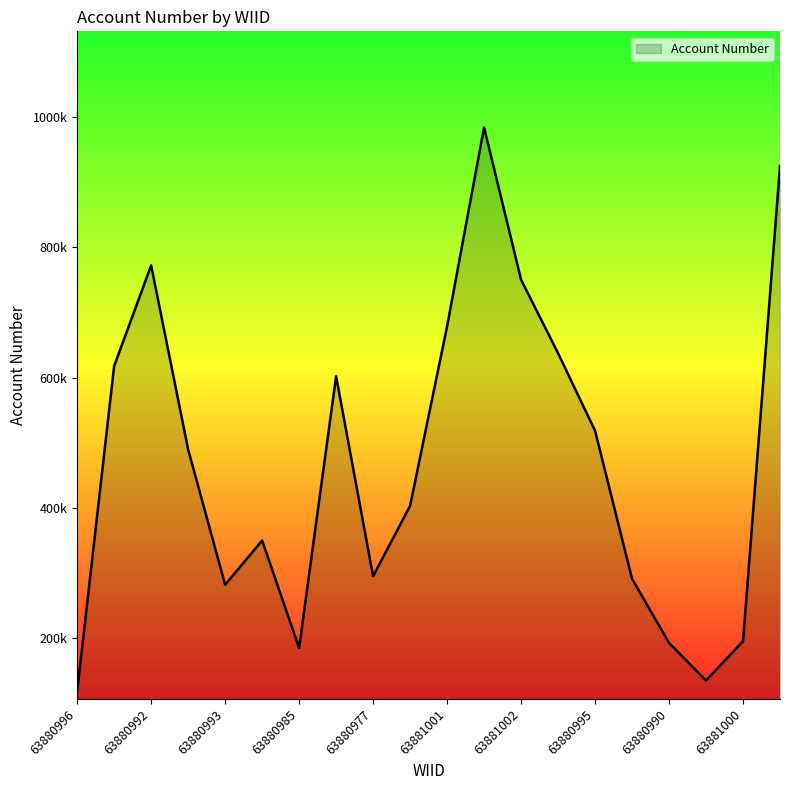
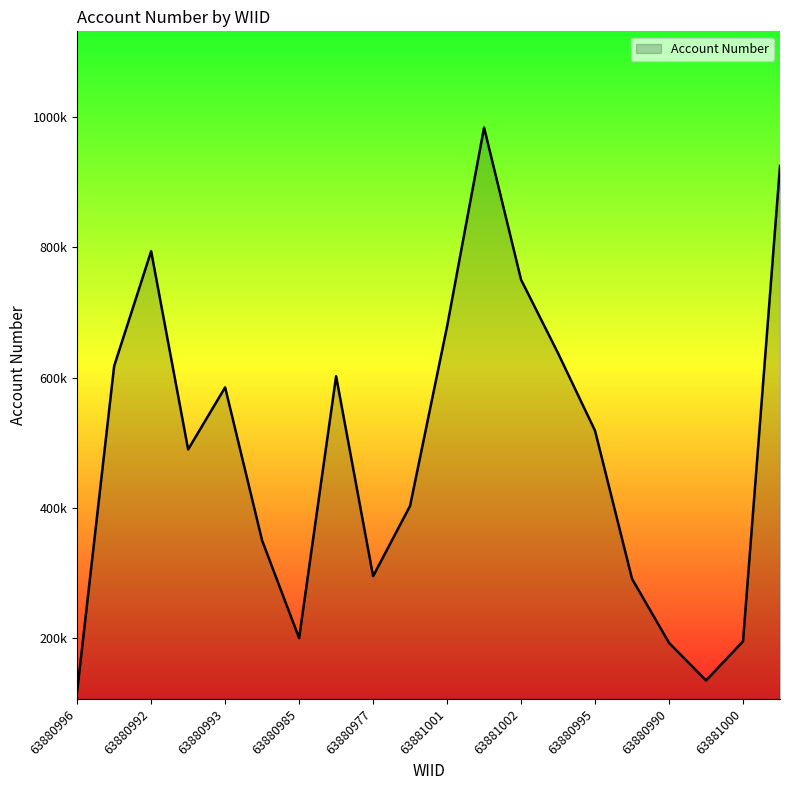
63880992: 770000 -> 790000
63880993: 280000 -> 590000
63880985: 190000 -> 200000
